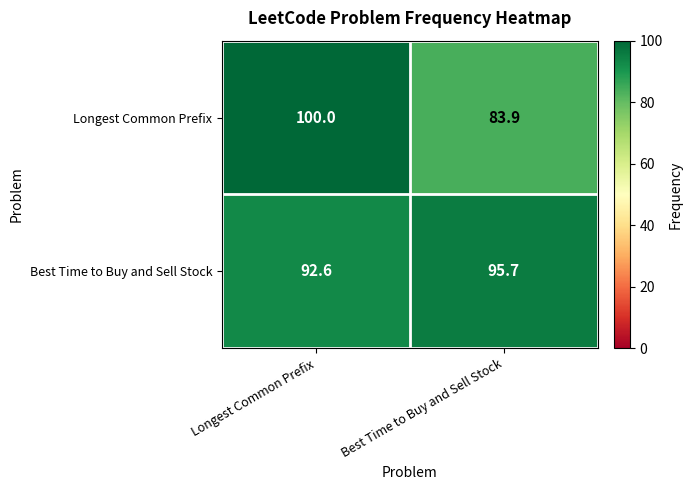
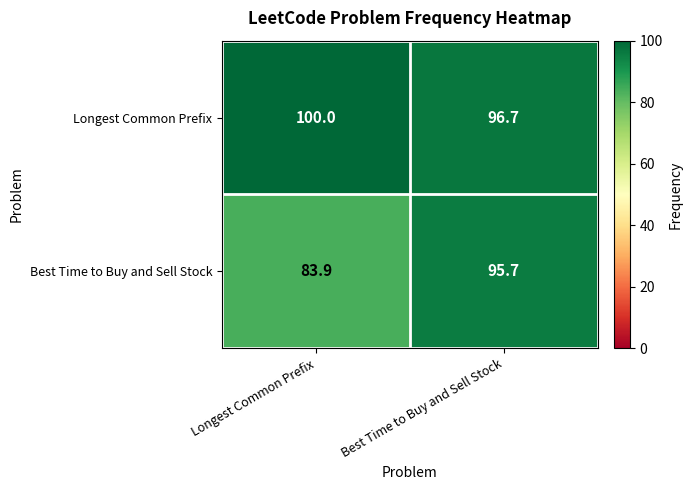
Longest Common Prefix, Best Time to Buy and Sell Stock: 83.9 -> 96.7
Best Time to Buy and Sell Stock, Longest Common Prefix: 92.6 -> 83.9
